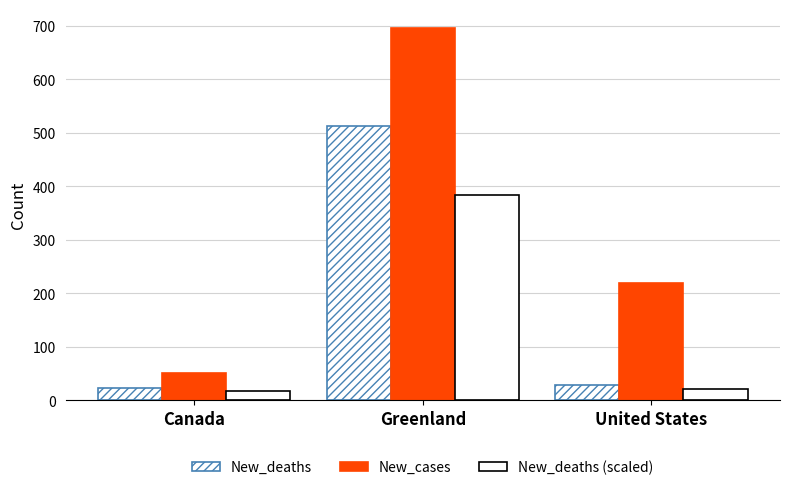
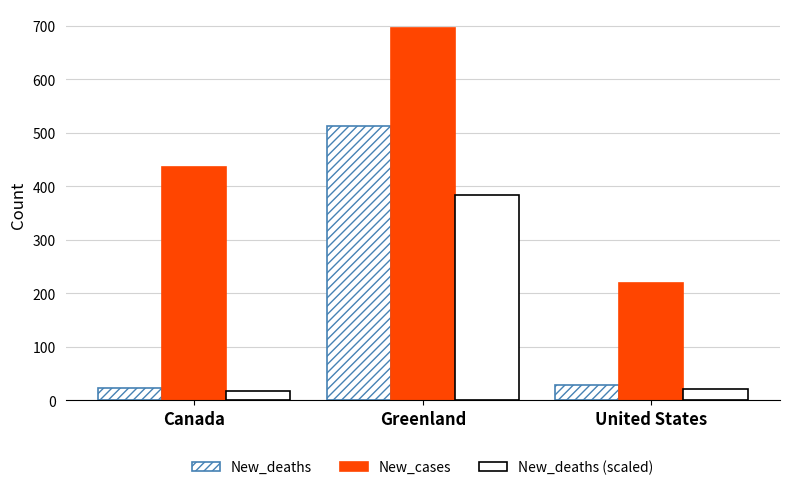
New_cases, Canada: 50 -> 440
